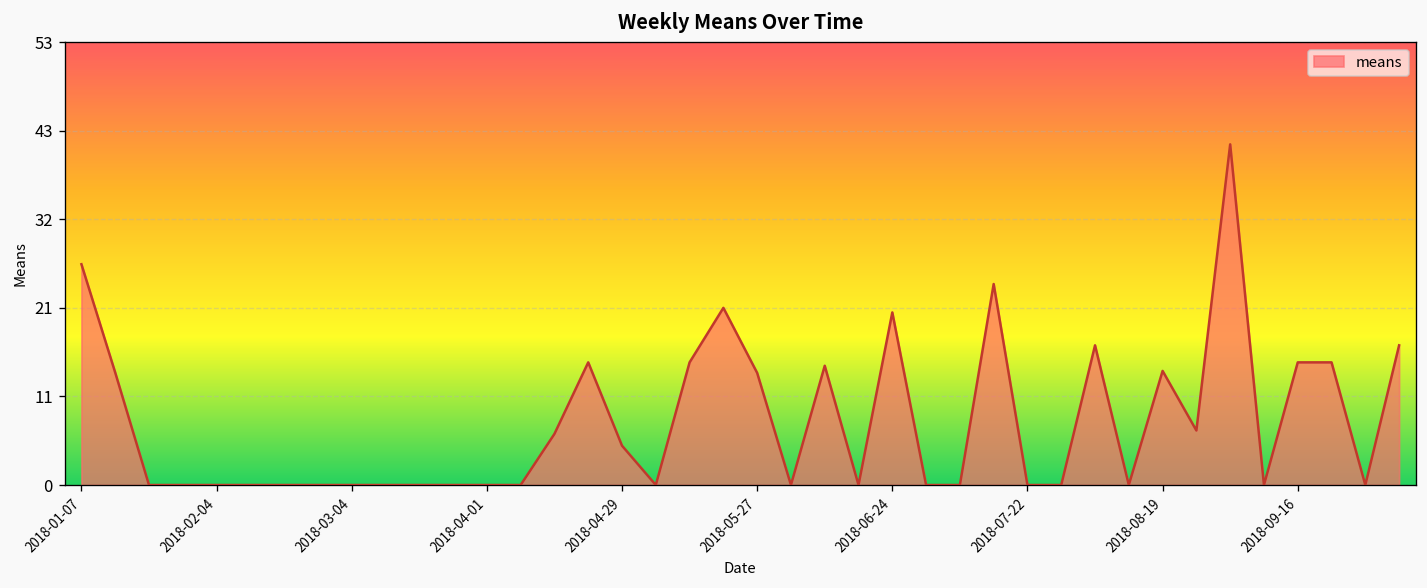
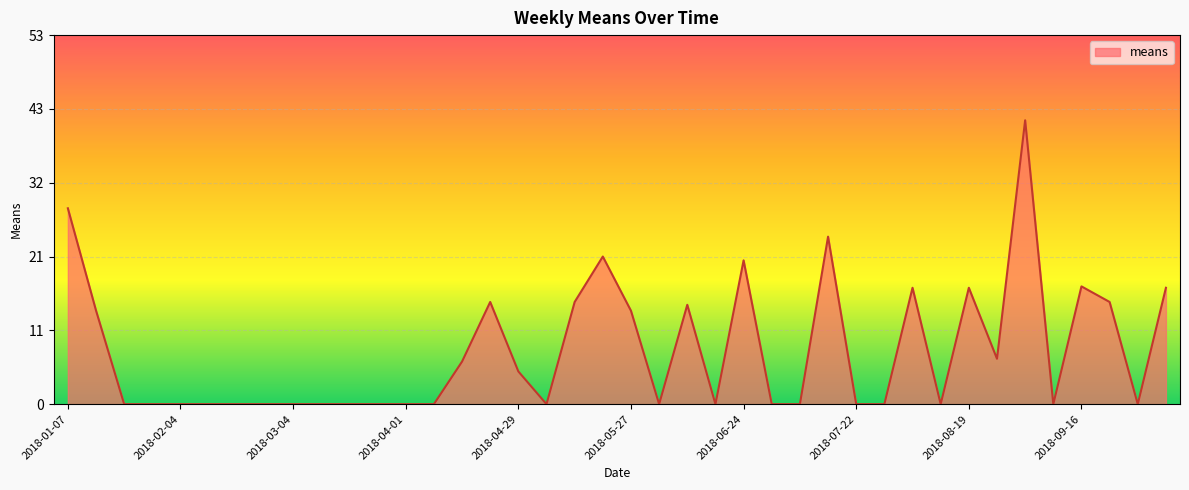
2018-01-07: 27 -> 28
2018-08-19: 14 -> 17
2018-09-16: 15 -> 17
